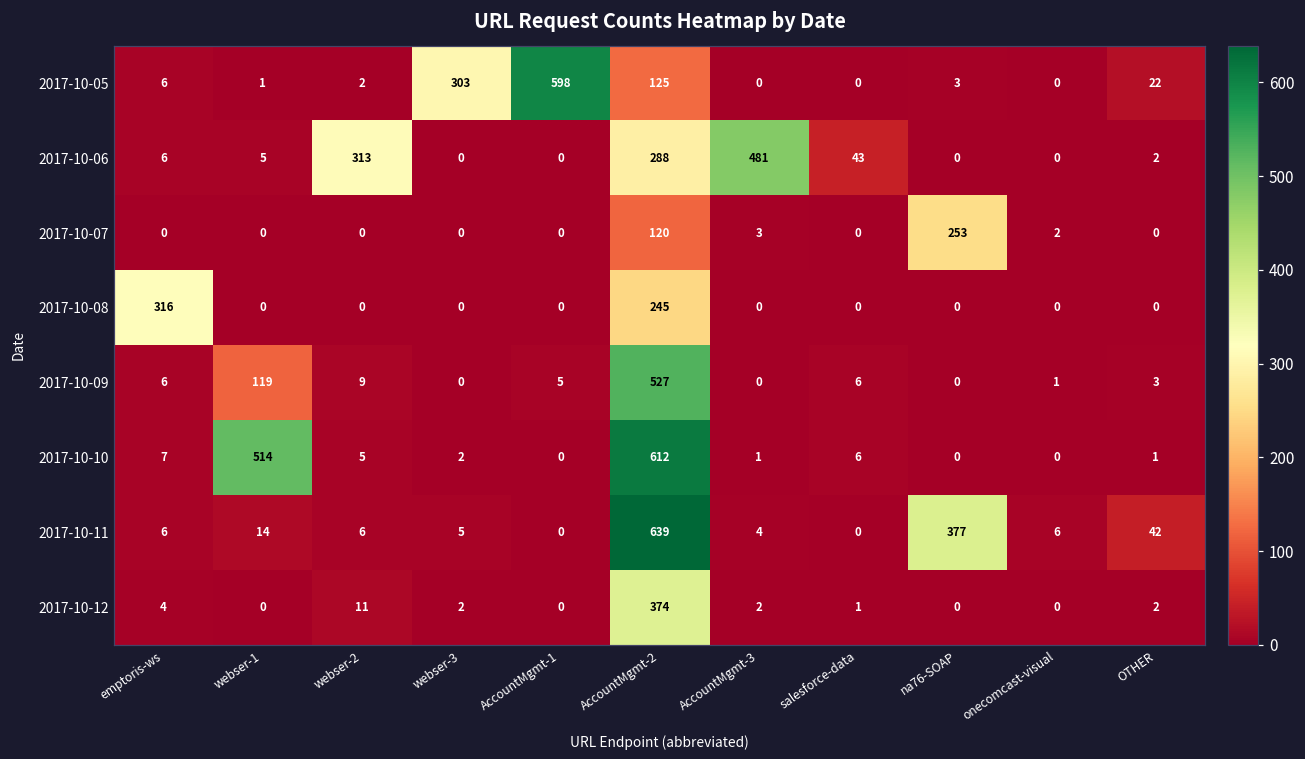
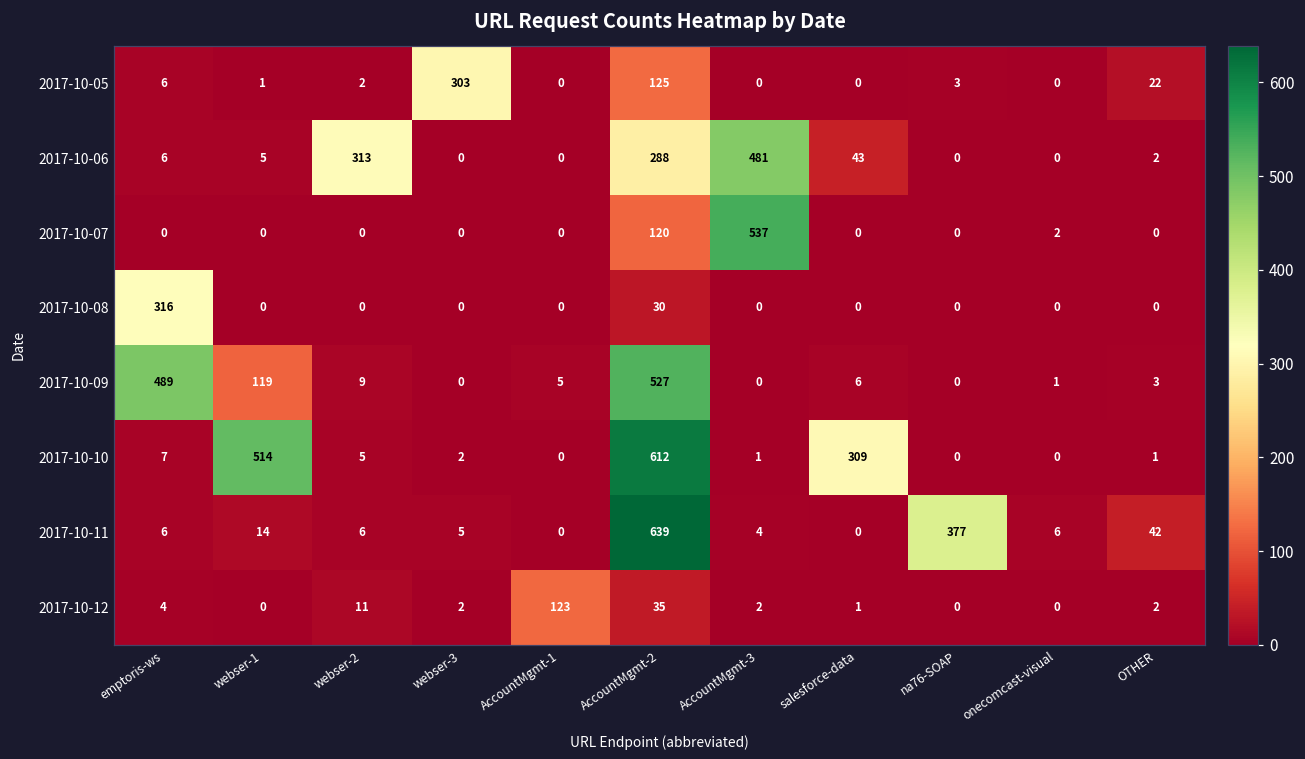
2017-10-05, AccountMgmt-1: 598 -> 0
2017-10-07, AccountMgmt-3: 3 -> 537
2017-10-07, na76-SOAP: 253 -> 0
2017-10-08, AccountMgmt-2: 245 -> 30
2017-10-09, emptoris-ws: 6 -> 489
2017-10-10, salesforce-data: 6 -> 309
2017-10-12, AccountMgmt-1: 0 -> 123
2017-10-12, AccountMgmt-2: 374 -> 35
